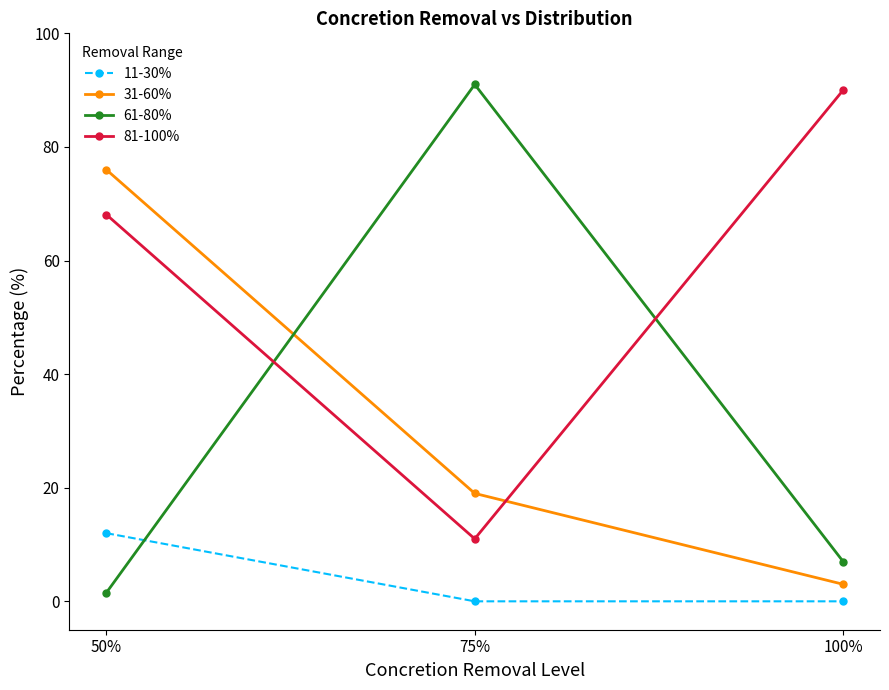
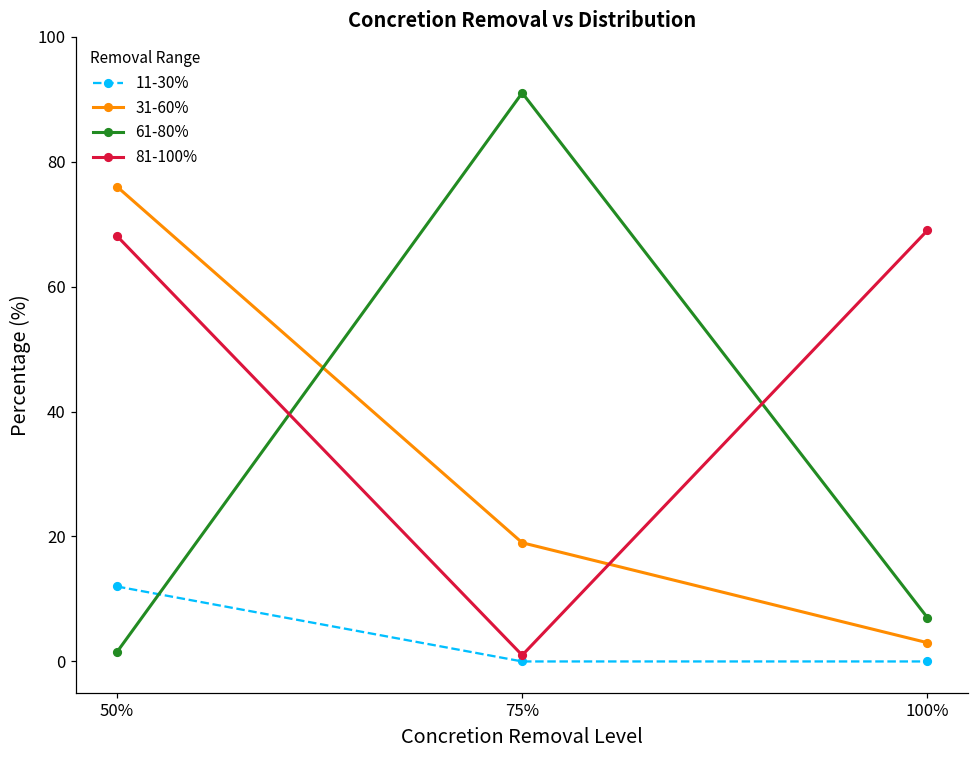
81-100%, 75%: 11 -> 1
81-100%, 100%: 90 -> 69
